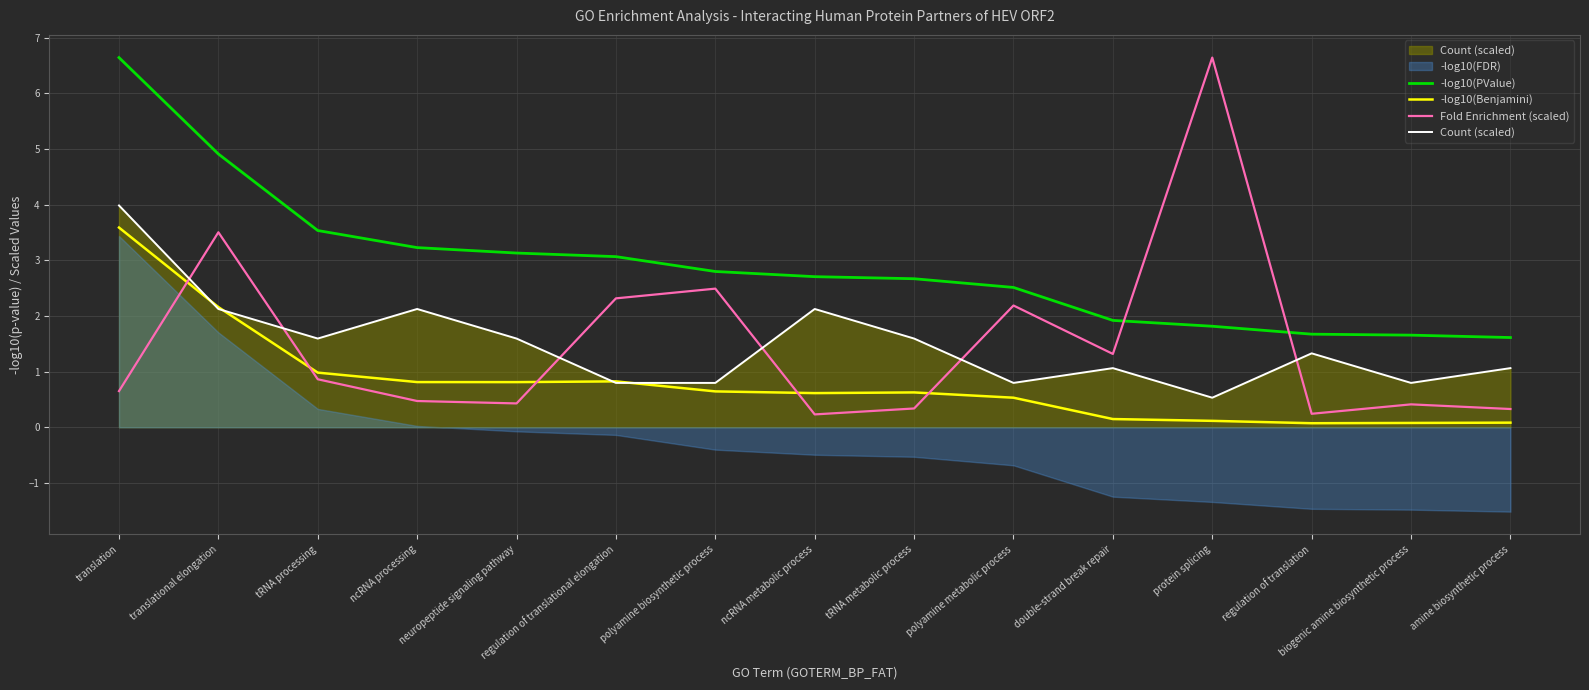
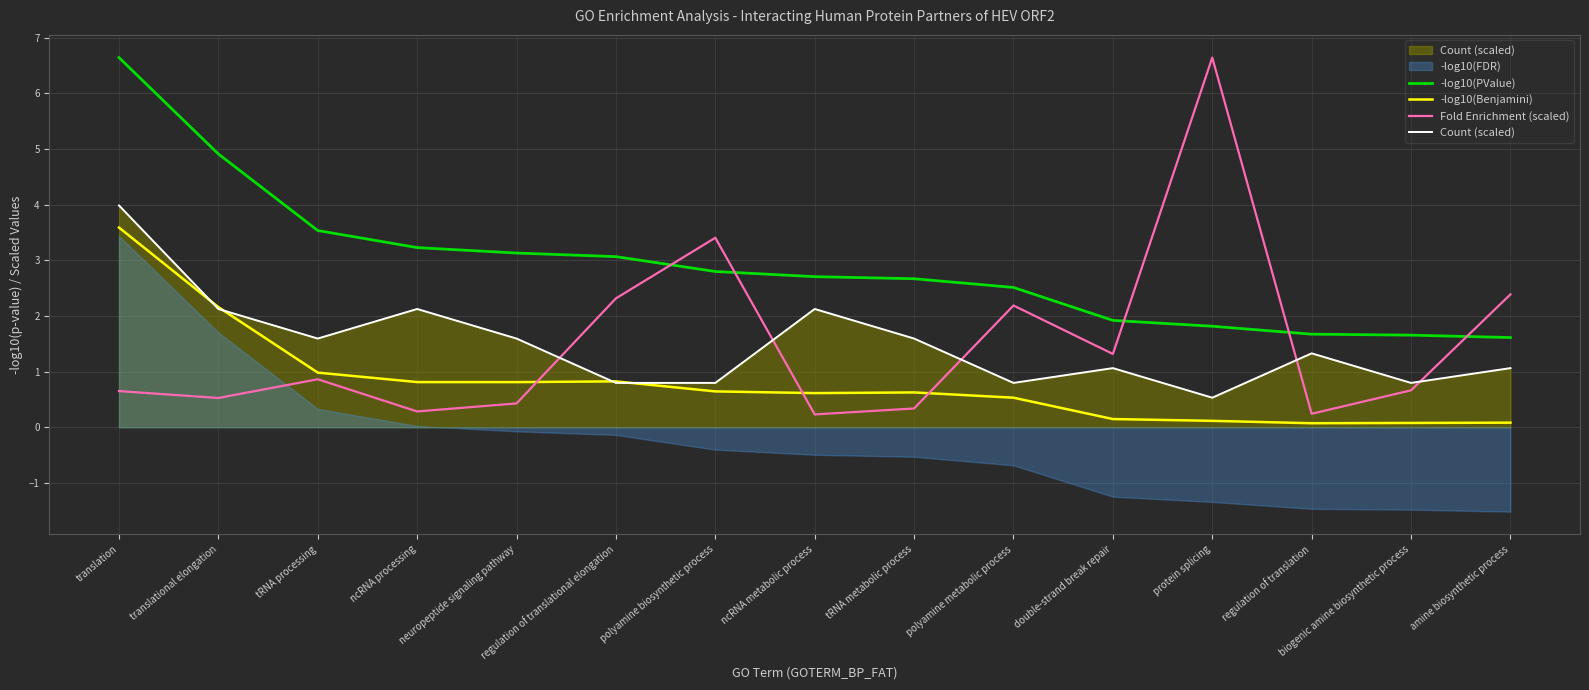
Fold Enrichment (scaled), translational elongation: 3.5 -> 0.5
Fold Enrichment (scaled), ncRNA processing: 0.5 -> 0.3
Fold Enrichment (scaled), polyamine biosynthetic process: 2.5 -> 3.4
Fold Enrichment (scaled), biogenic amine biosynthetic process: 0.4 -> 0.7
Fold Enrichment (scaled), amine biosynthetic process: 0.3 -> 2.4
